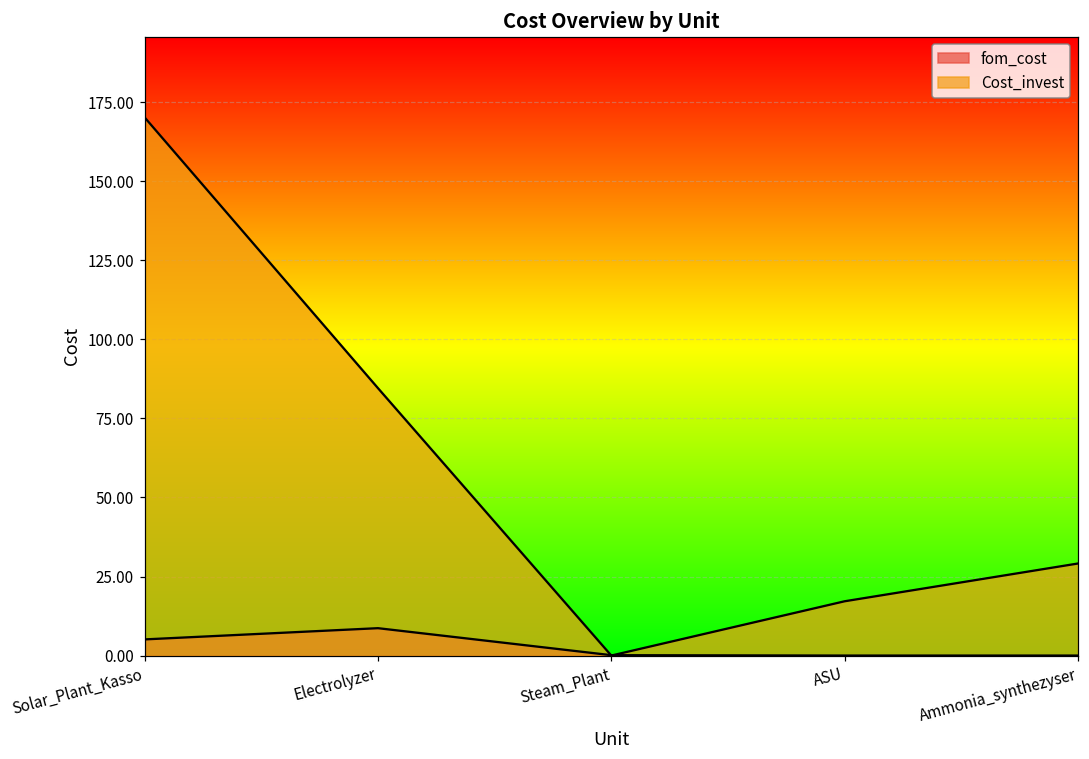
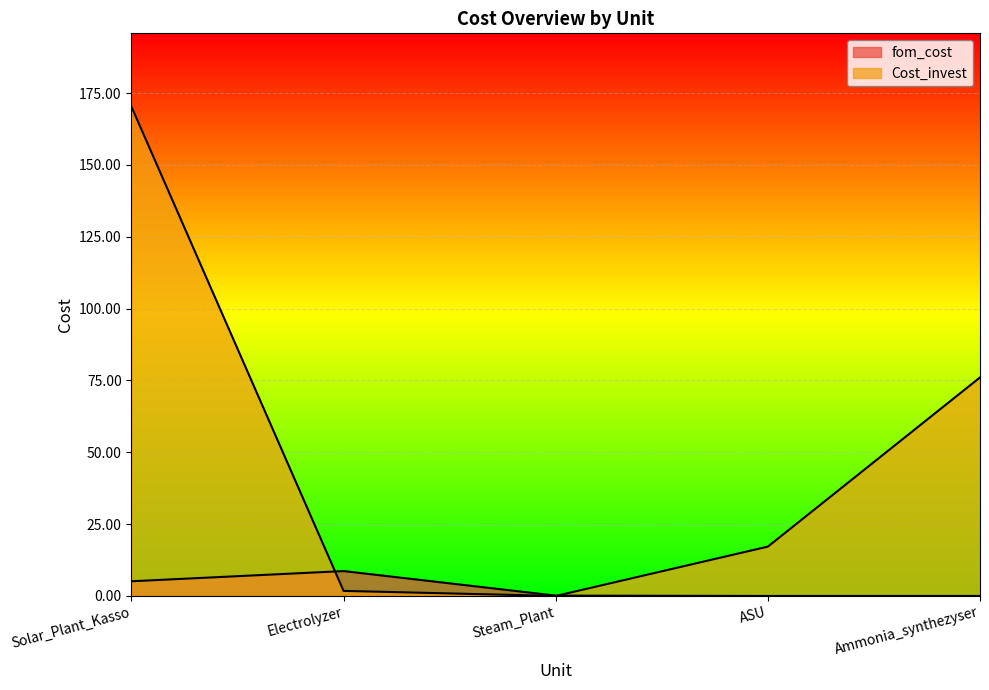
Cost_invest, Electrolyzer: 85 -> 2
Cost_invest, Ammonia_synthezyser: 29 -> 76
